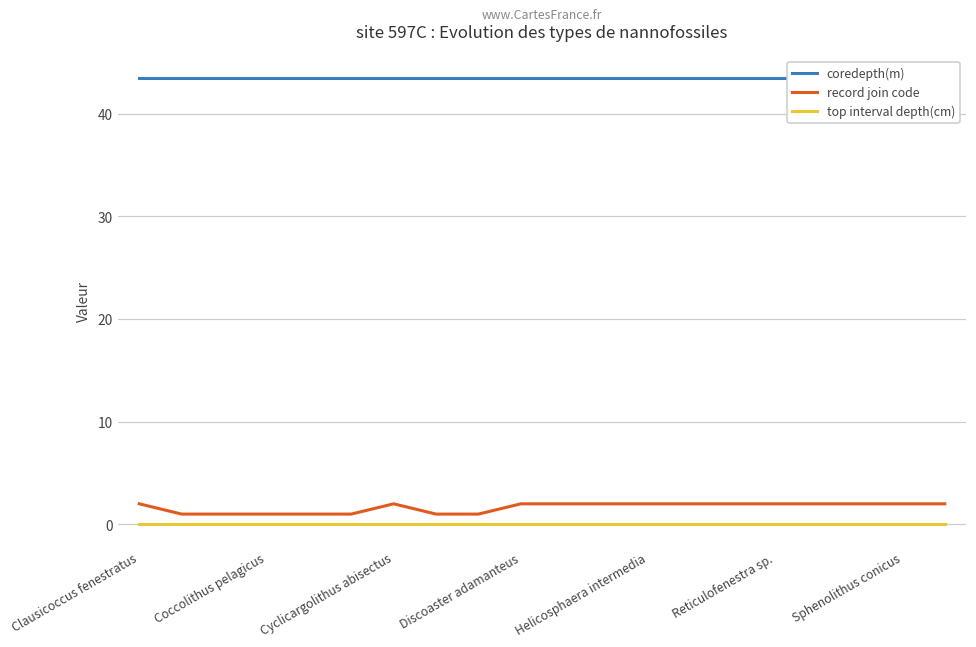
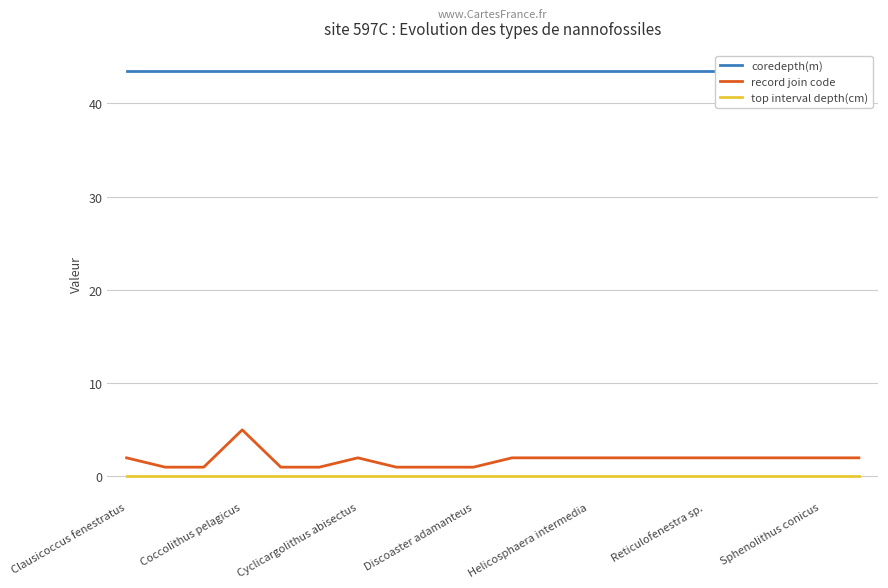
record join code, Coccolithus pelagicus: 1 -> 5
record join code, Discoaster adamanteus: 2 -> 1
